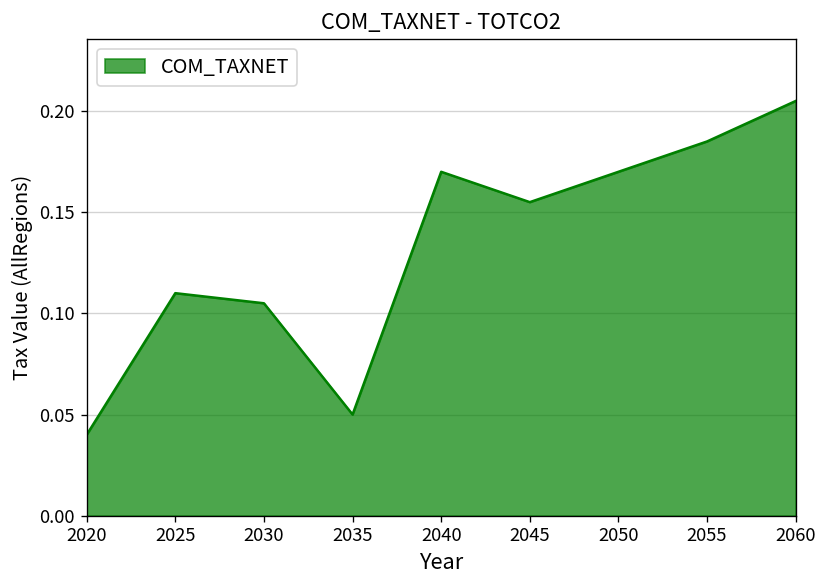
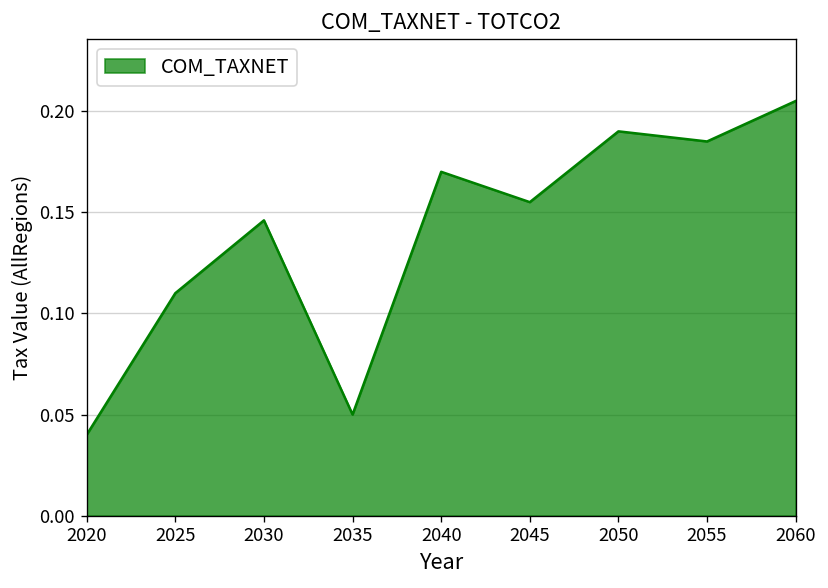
2030: 0.105 -> 0.146
2050: 0.17 -> 0.19
